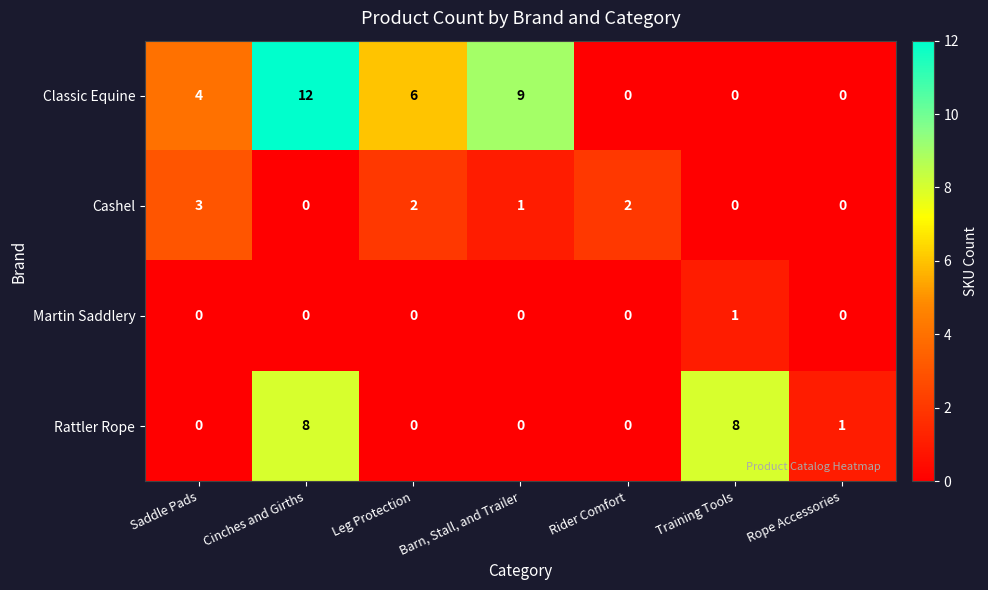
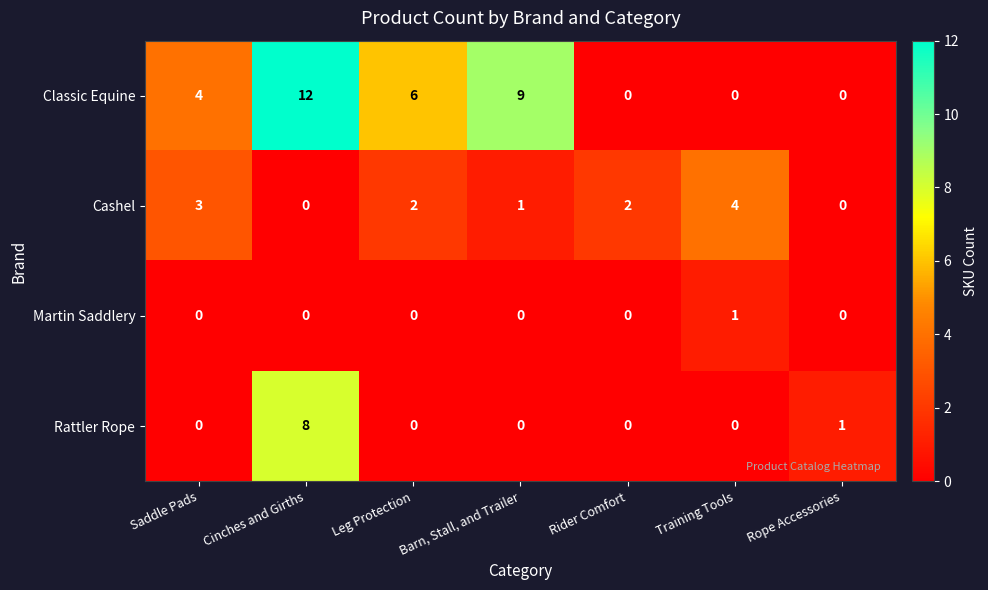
Cashel, Training Tools: 0 -> 4
Rattler Rope, Training Tools: 8 -> 0
